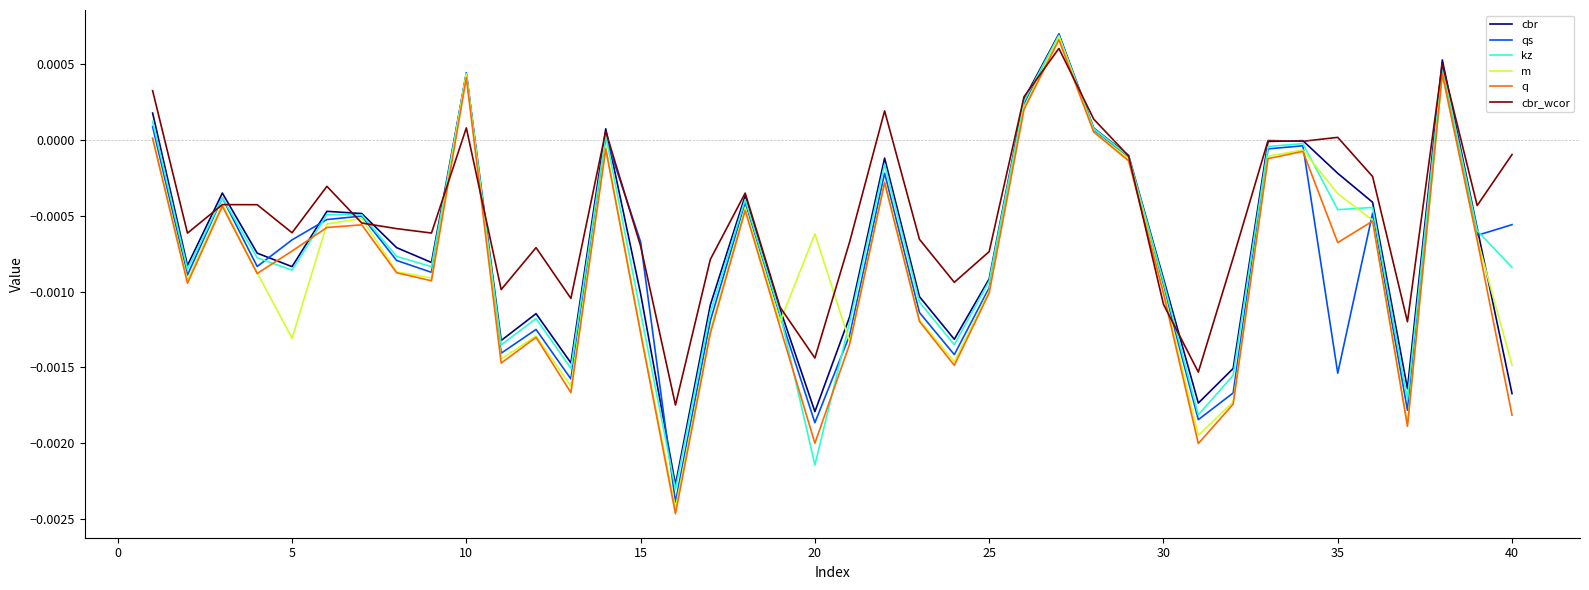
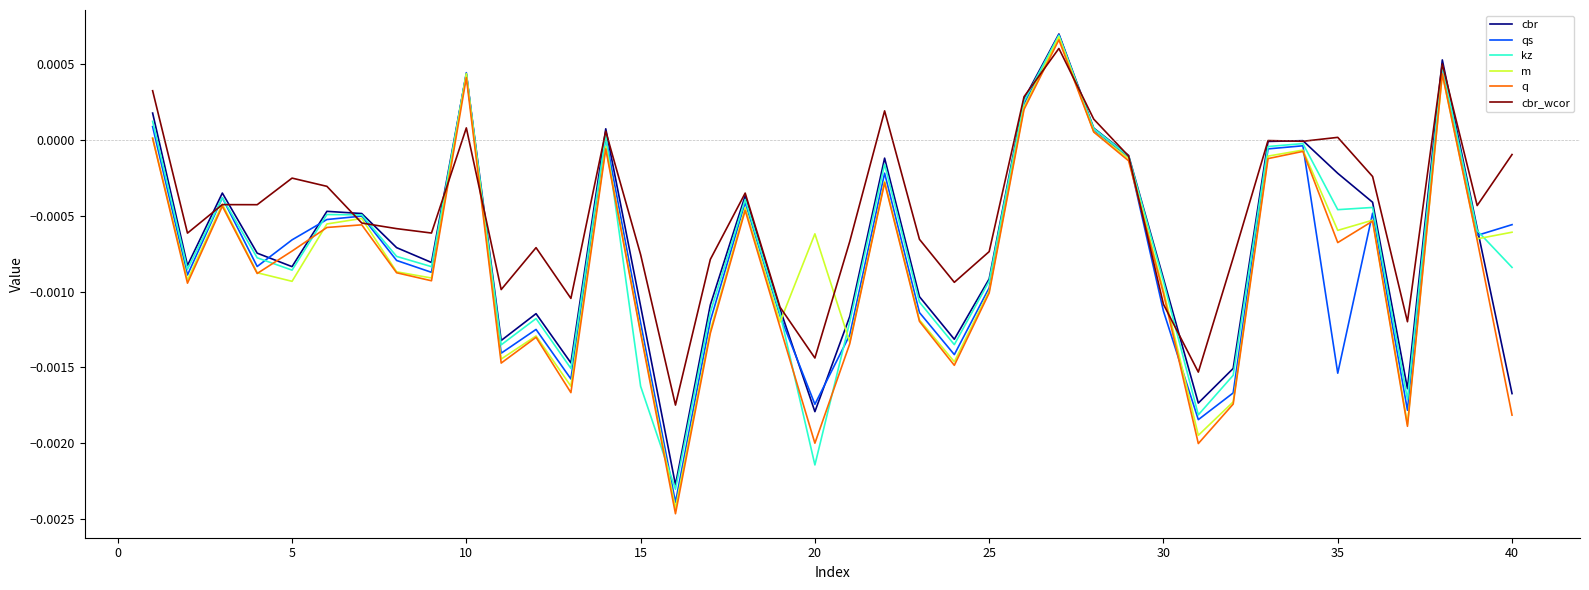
m, 5: -0.00131 -> -0.00093
cbr_wcor, 5: -0.00061 -> -0.00025
cbr, 15: -0.00101 -> -0.00110
qs, 15: -0.00067 -> -0.00121
kz, 15: -0.00114 -> -0.00162
cbr_wcor, 15: -0.00070 -> -0.00076
qs, 20: -0.00186 -> -0.00174
qs, 30: -0.00096 -> -0.00113
m, 35: -0.00035 -> -0.00060
m, 40: -0.00149 -> -0.00061
